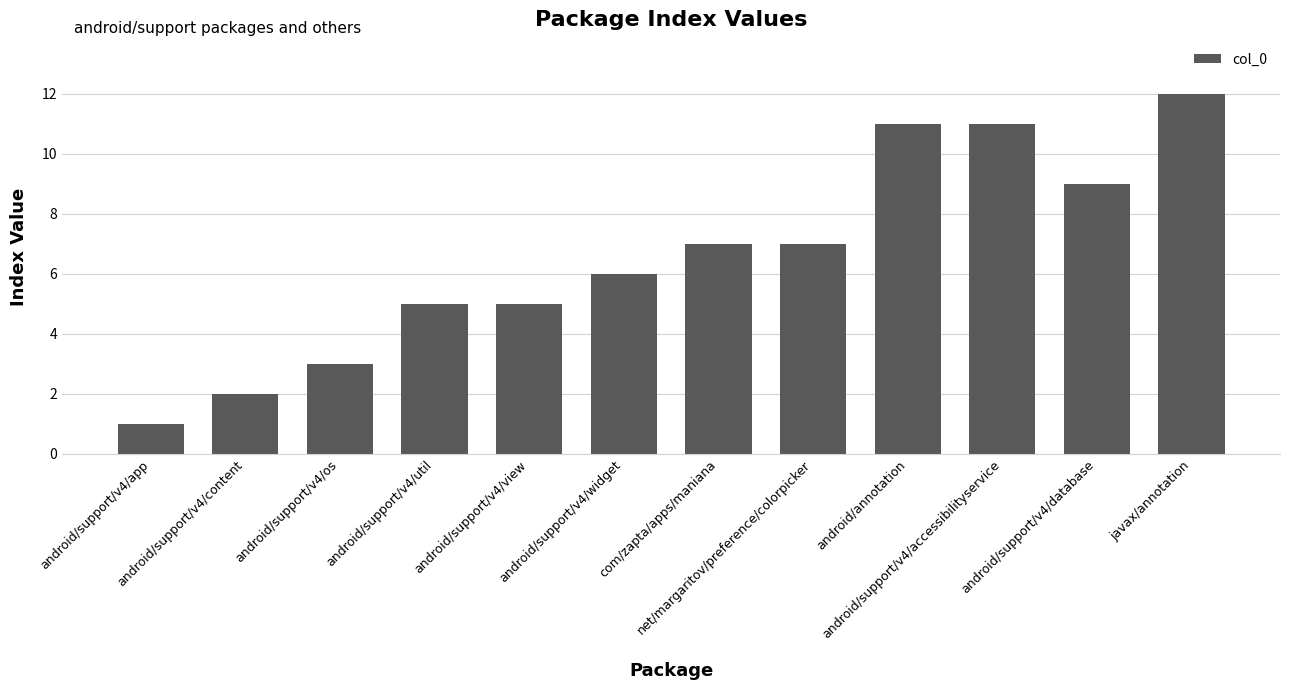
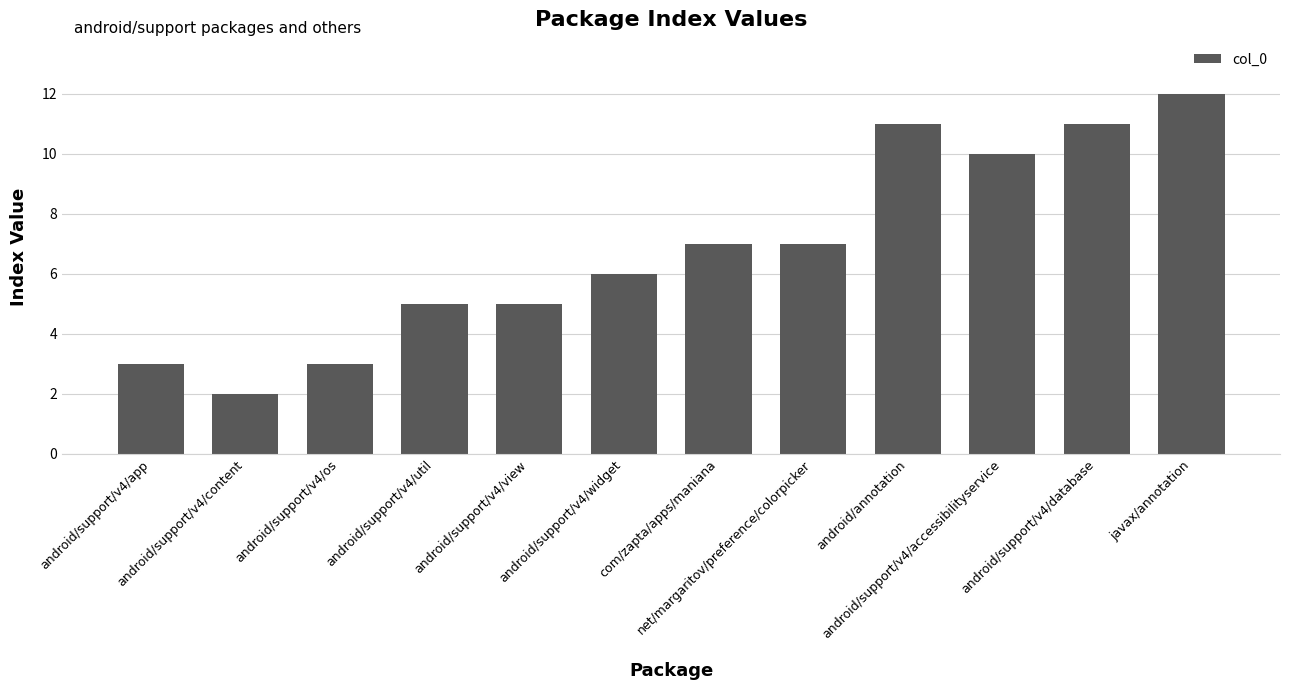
android/support/v4/app: 1 -> 3
android/support/v4/accessibilityservice: 11 -> 10
android/support/v4/database: 9 -> 11
